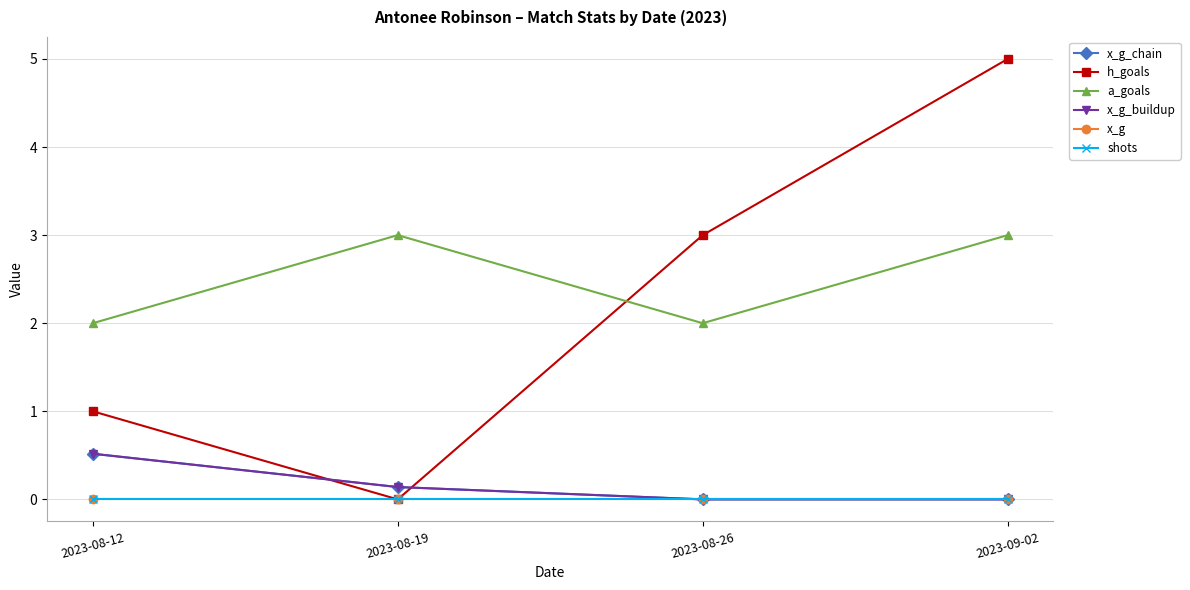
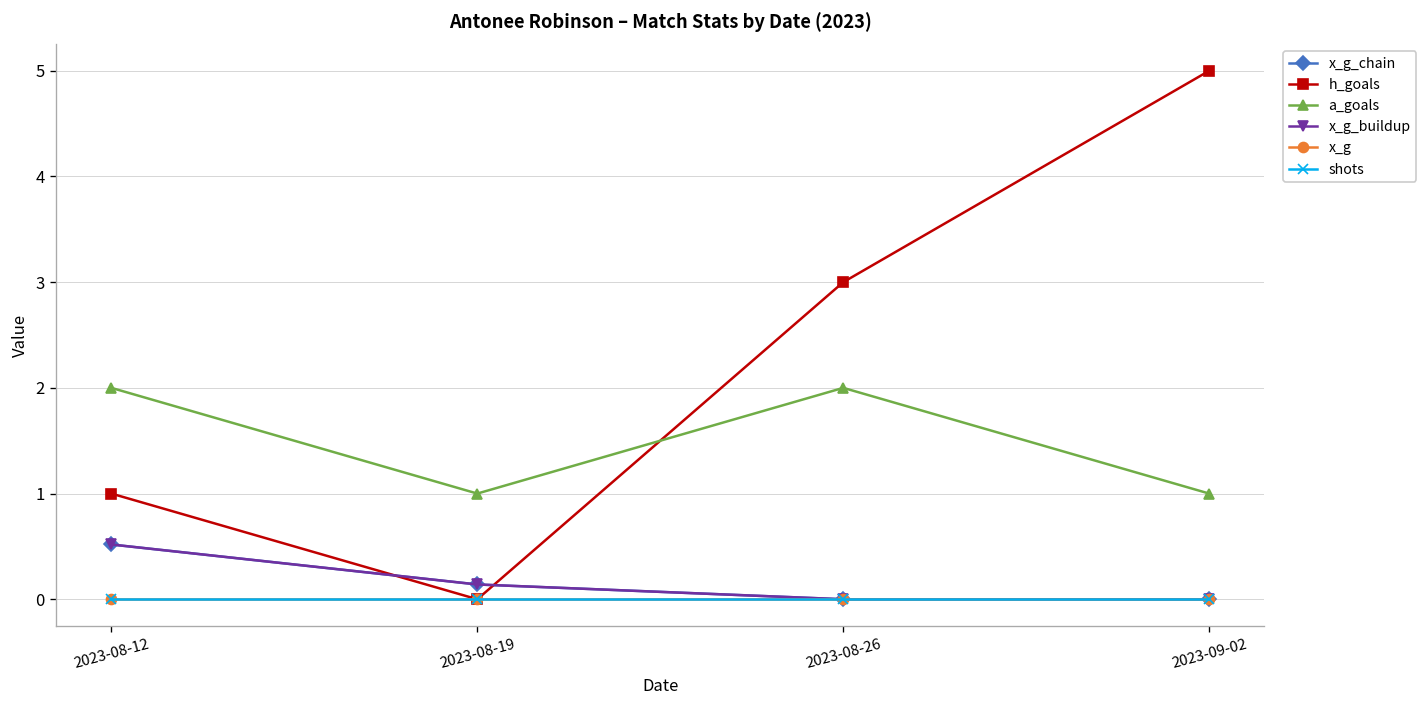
a_goals, 2023-08-19: 3 -> 1
a_goals, 2023-09-02: 3 -> 1
